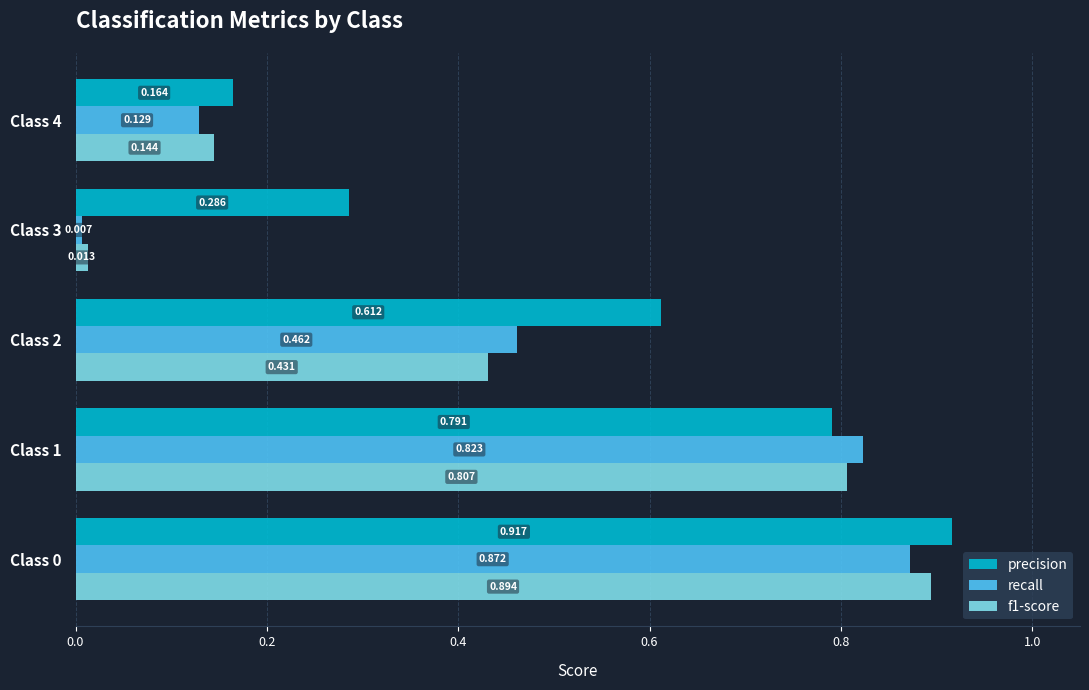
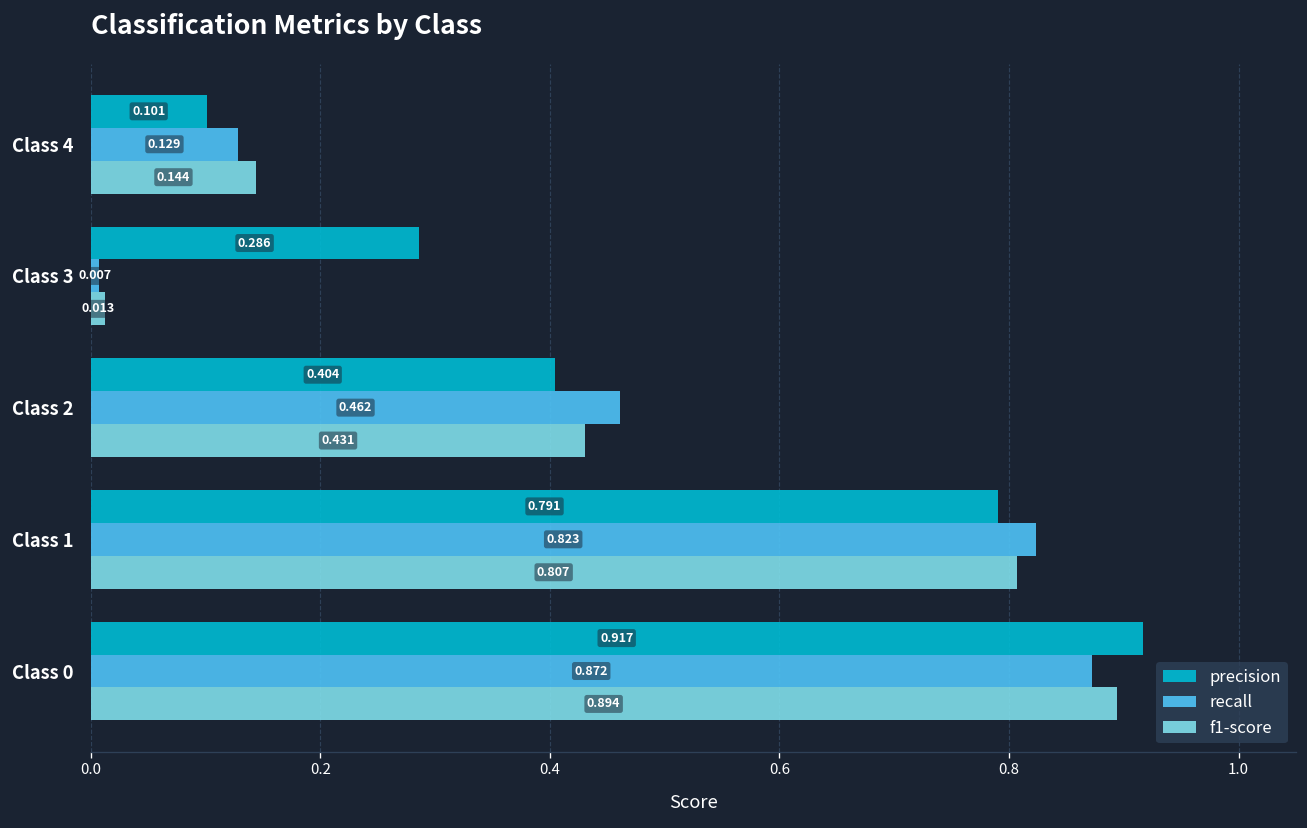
precision, Class 4: 0.164 -> 0.101
precision, Class 2: 0.612 -> 0.404
